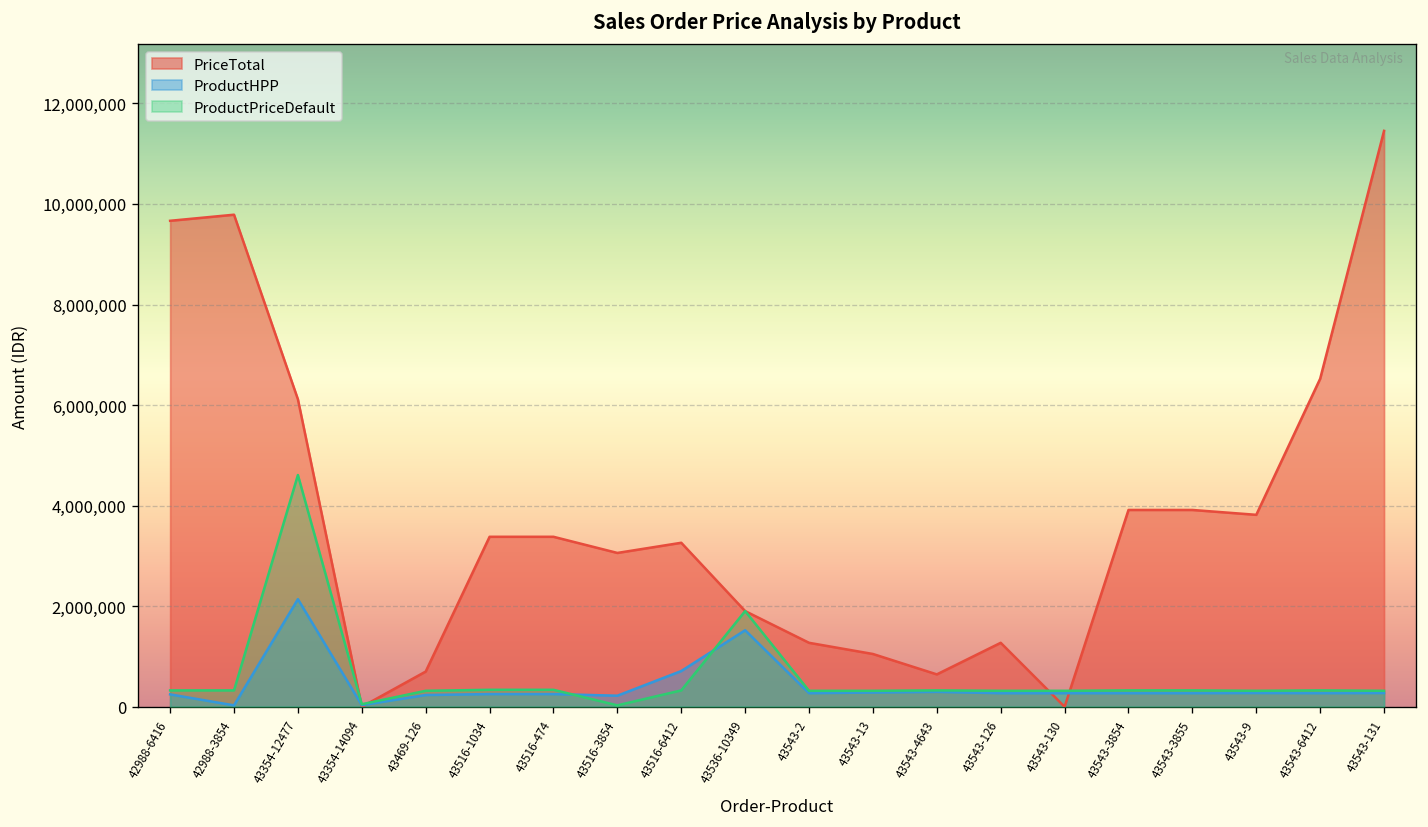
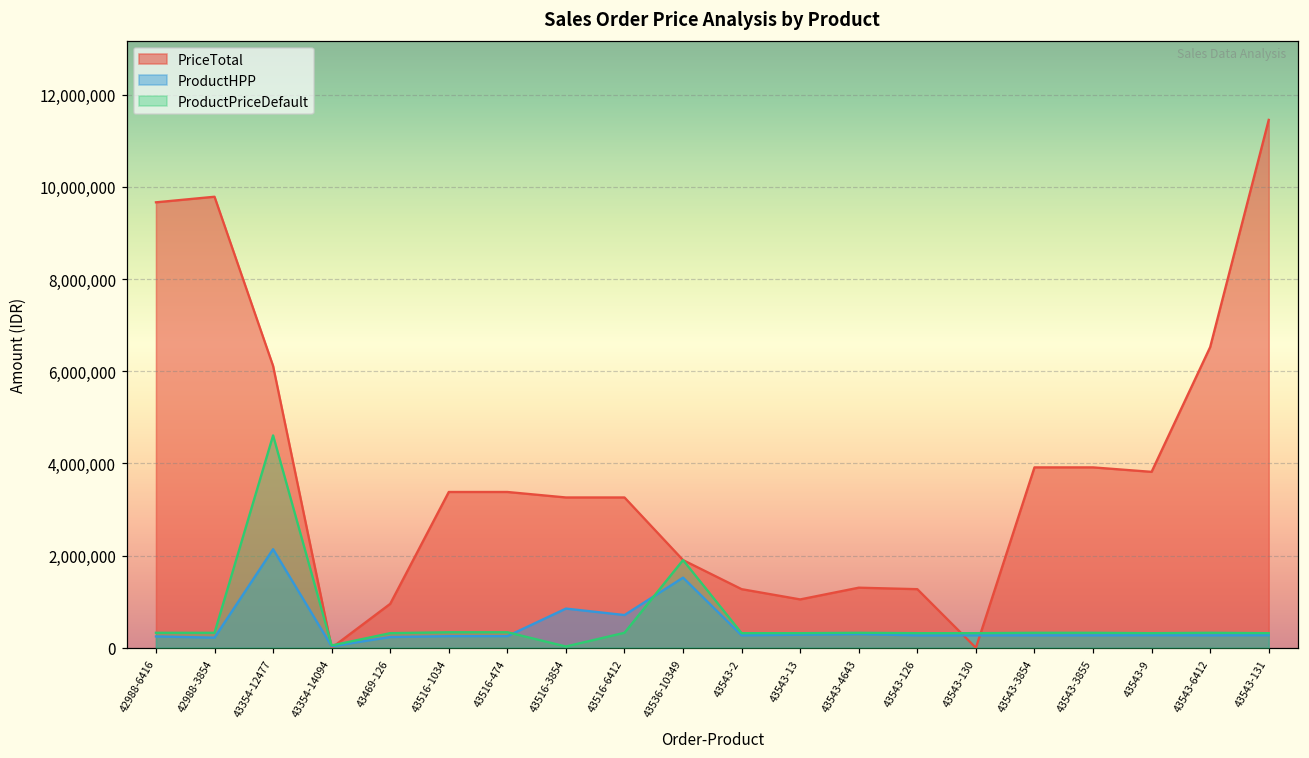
ProductHPP, 42988-3854: 0 -> 200,000
PriceTotal, 43469-126: 700,000 -> 1,000,000
PriceTotal, 43516-3854: 3,100,000 -> 3,300,000
ProductHPP, 43516-3854: 200,000 -> 900,000
PriceTotal, 43543-4643: 600,000 -> 1,300,000
